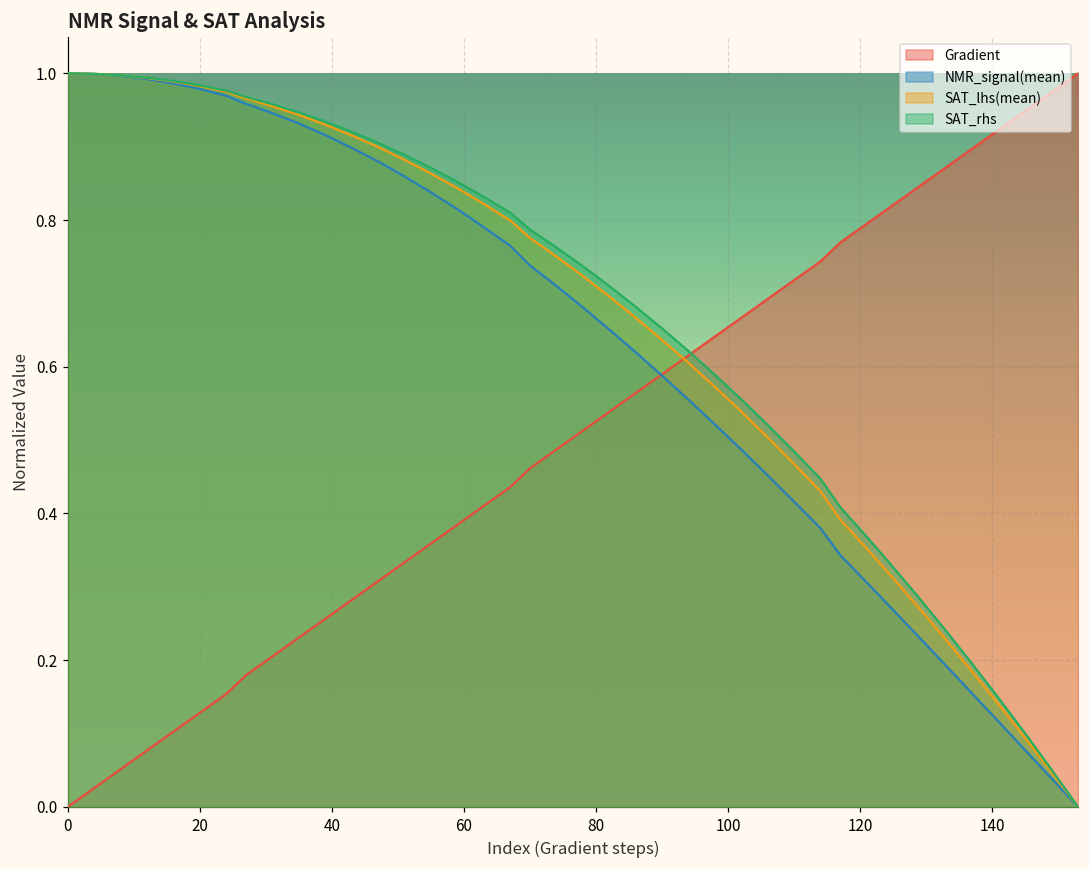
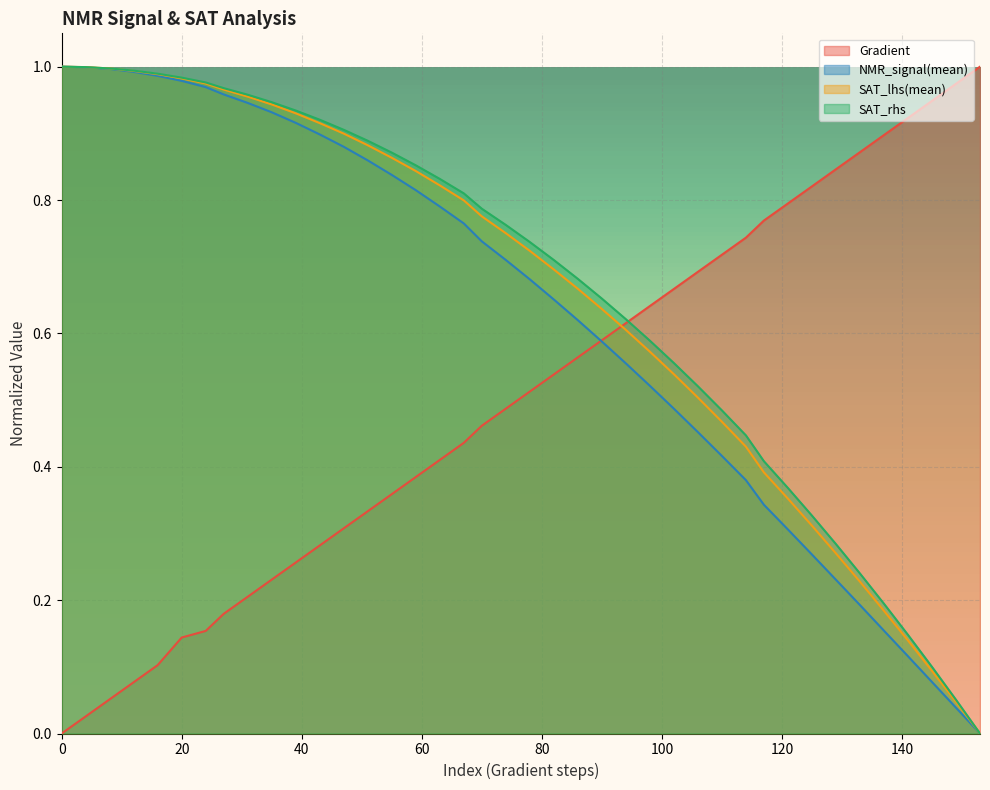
Gradient, 20: 0.13 -> 0.14
